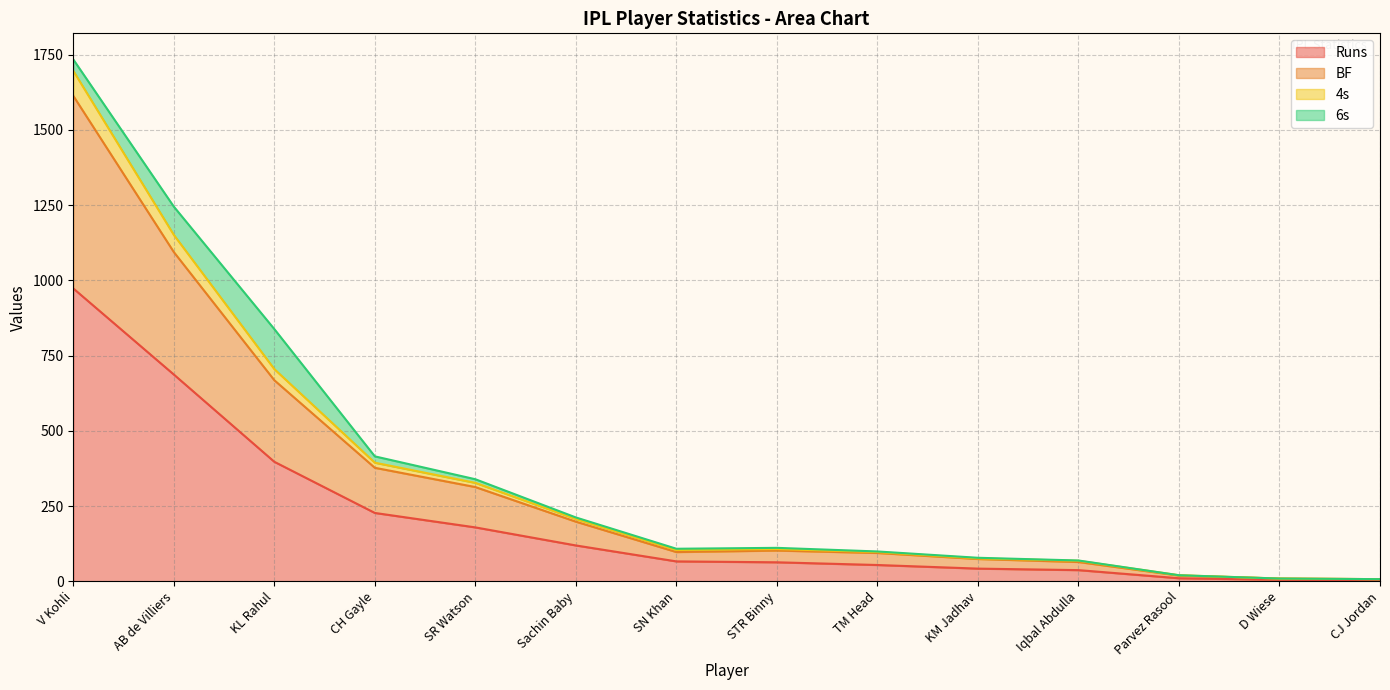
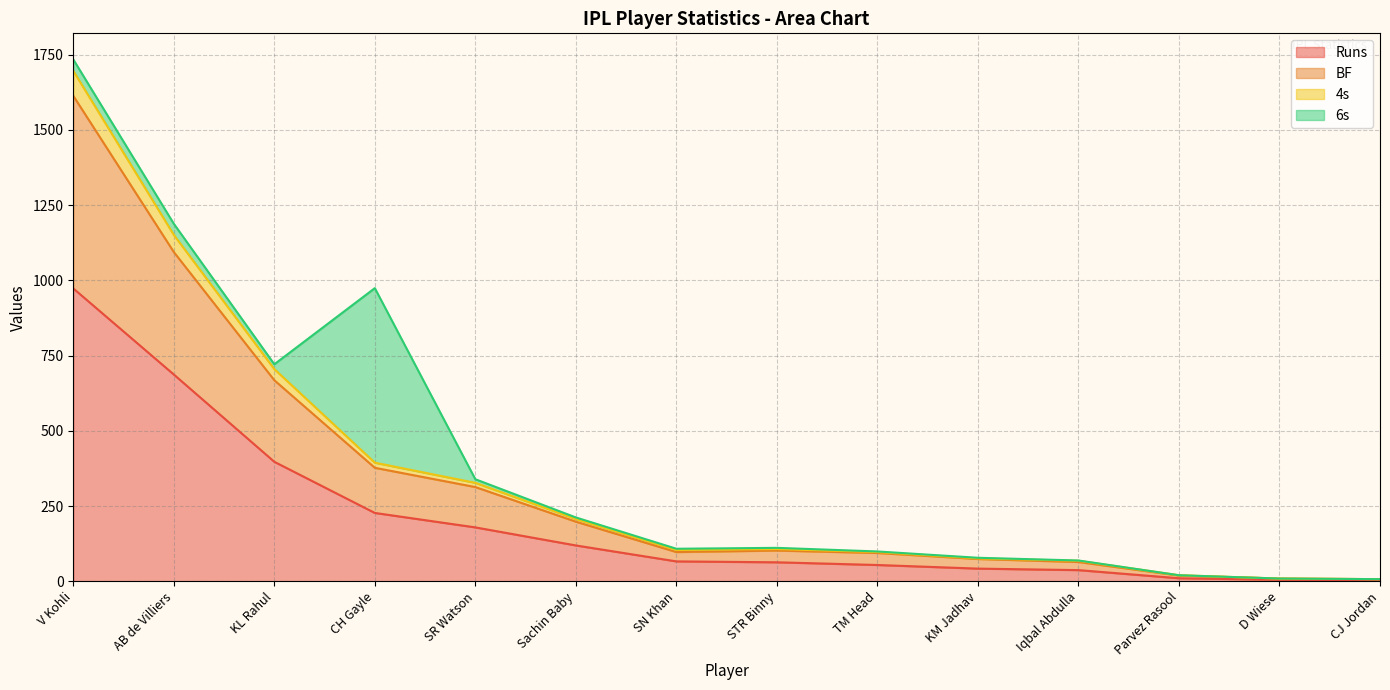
6s, AB de Villiers: 90 -> 40
6s, KL Rahul: 130 -> 20
6s, CH Gayle: 20 -> 580
